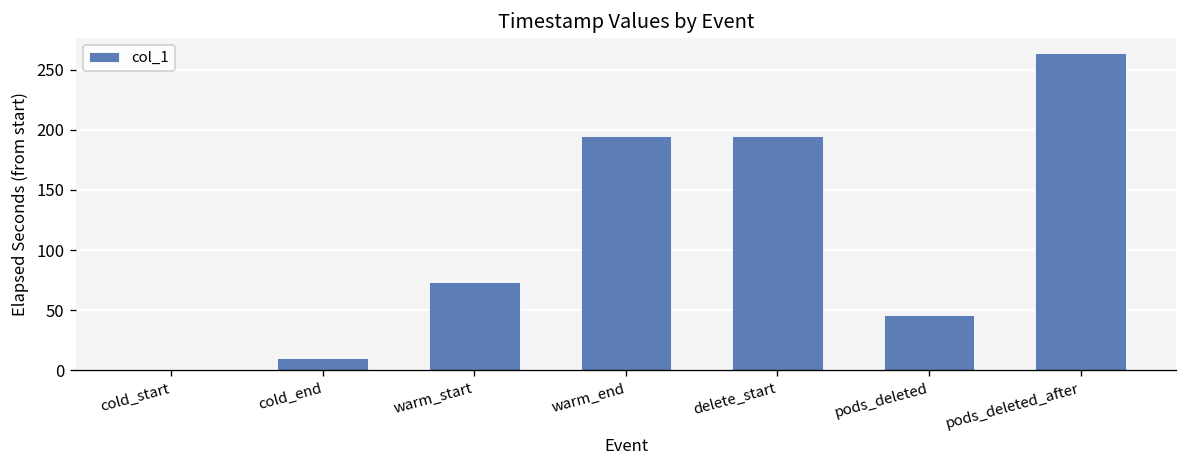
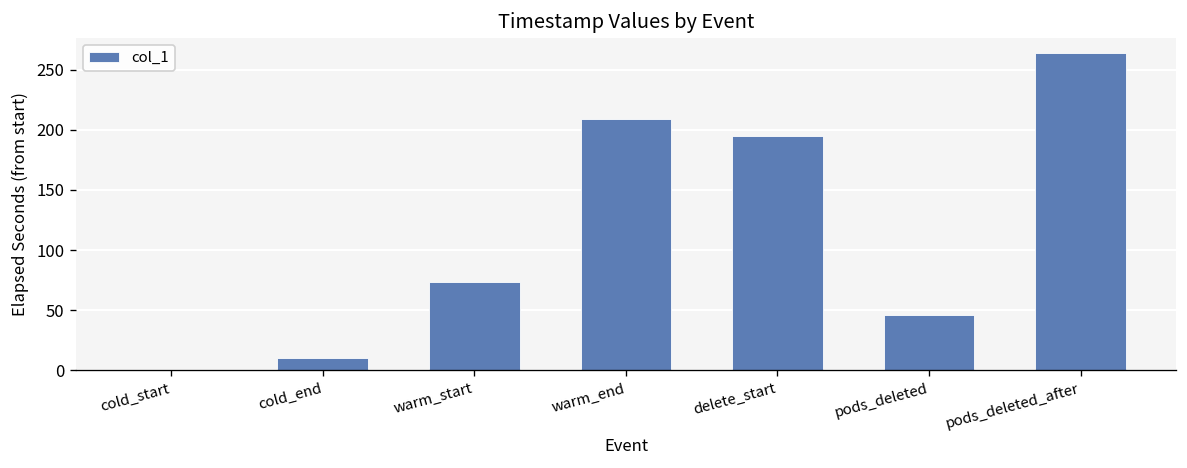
warm_end: 195 -> 209
